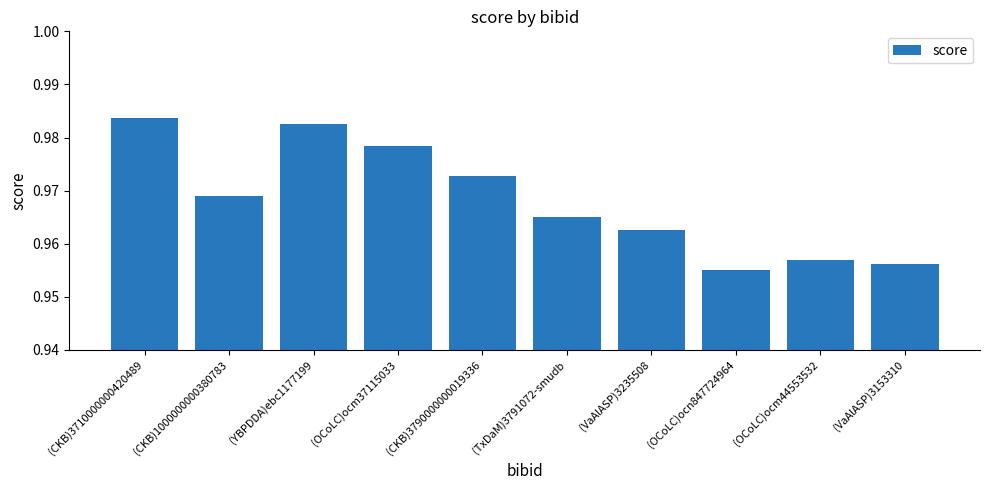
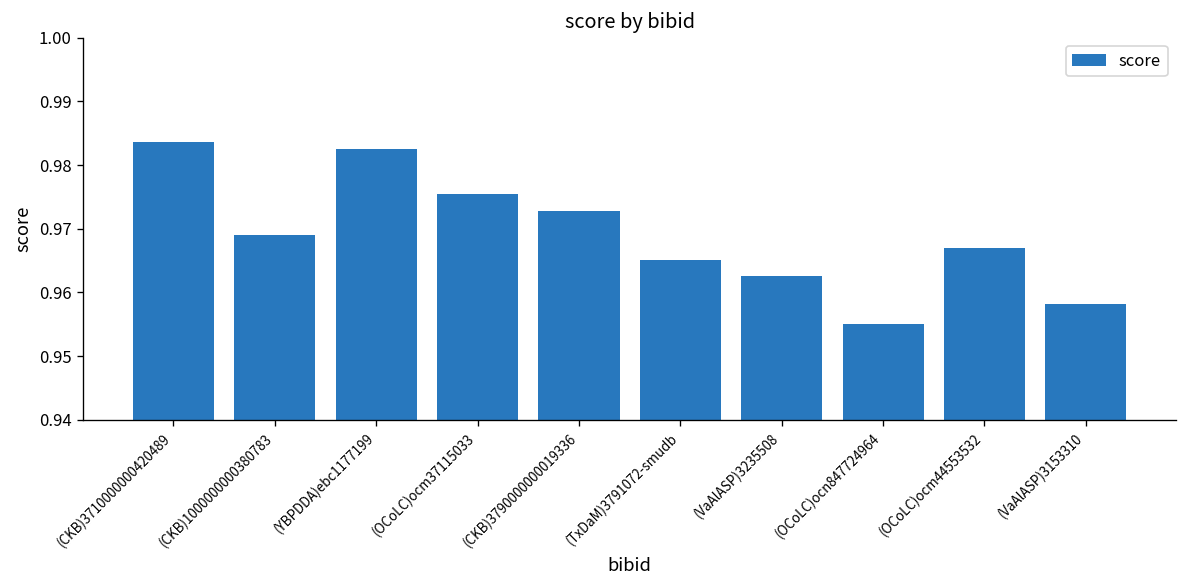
(OCoLC)ocm37115033: 0.978 -> 0.975
(OCoLC)ocm44553532: 0.957 -> 0.967
(VaAlASP)3153310: 0.956 -> 0.958
